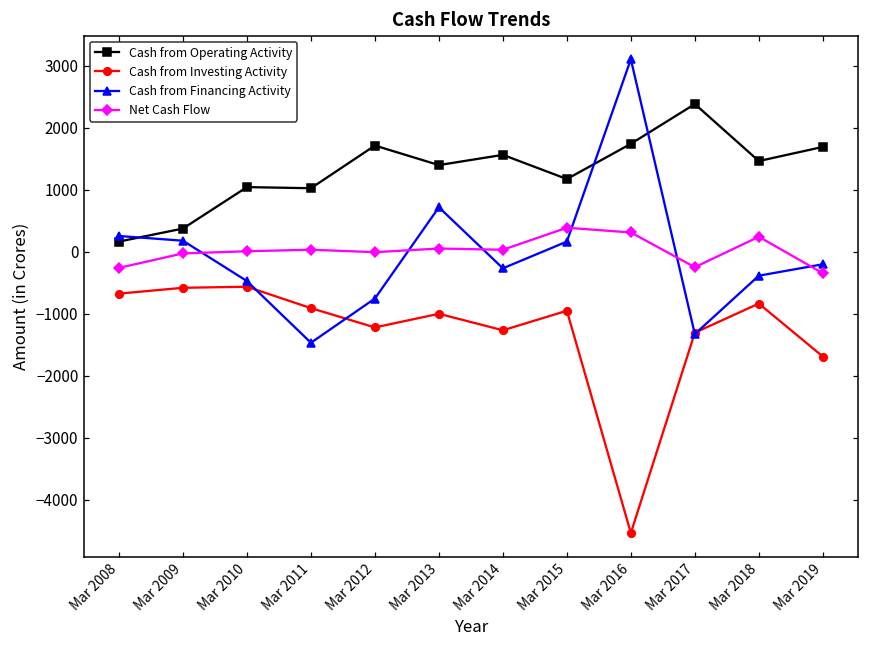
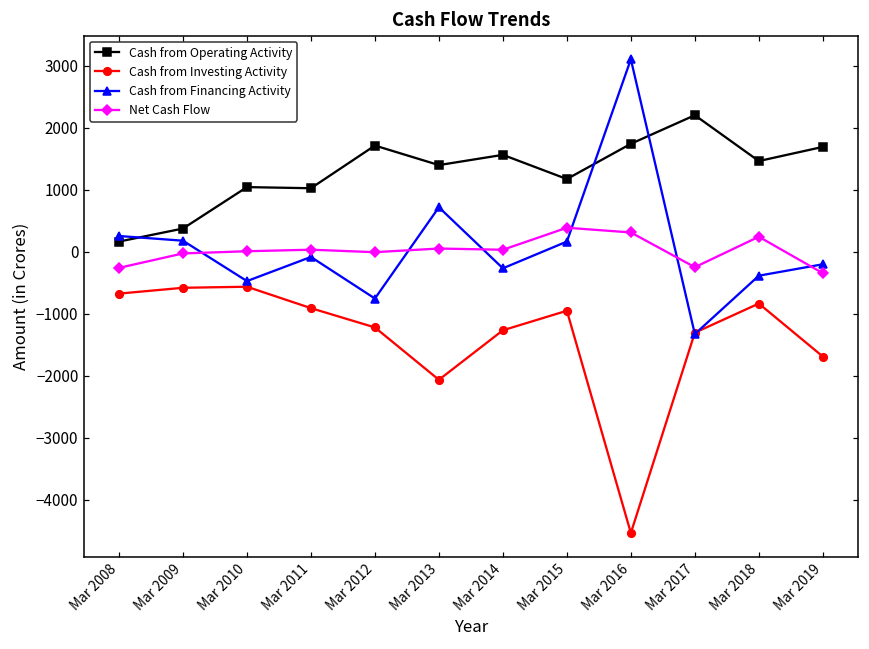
Cash from Financing Activity, Mar 2011: -1500 -> -100
Cash from Investing Activity, Mar 2013: -1000 -> -2100
Cash from Operating Activity, Mar 2017: 2400 -> 2200
